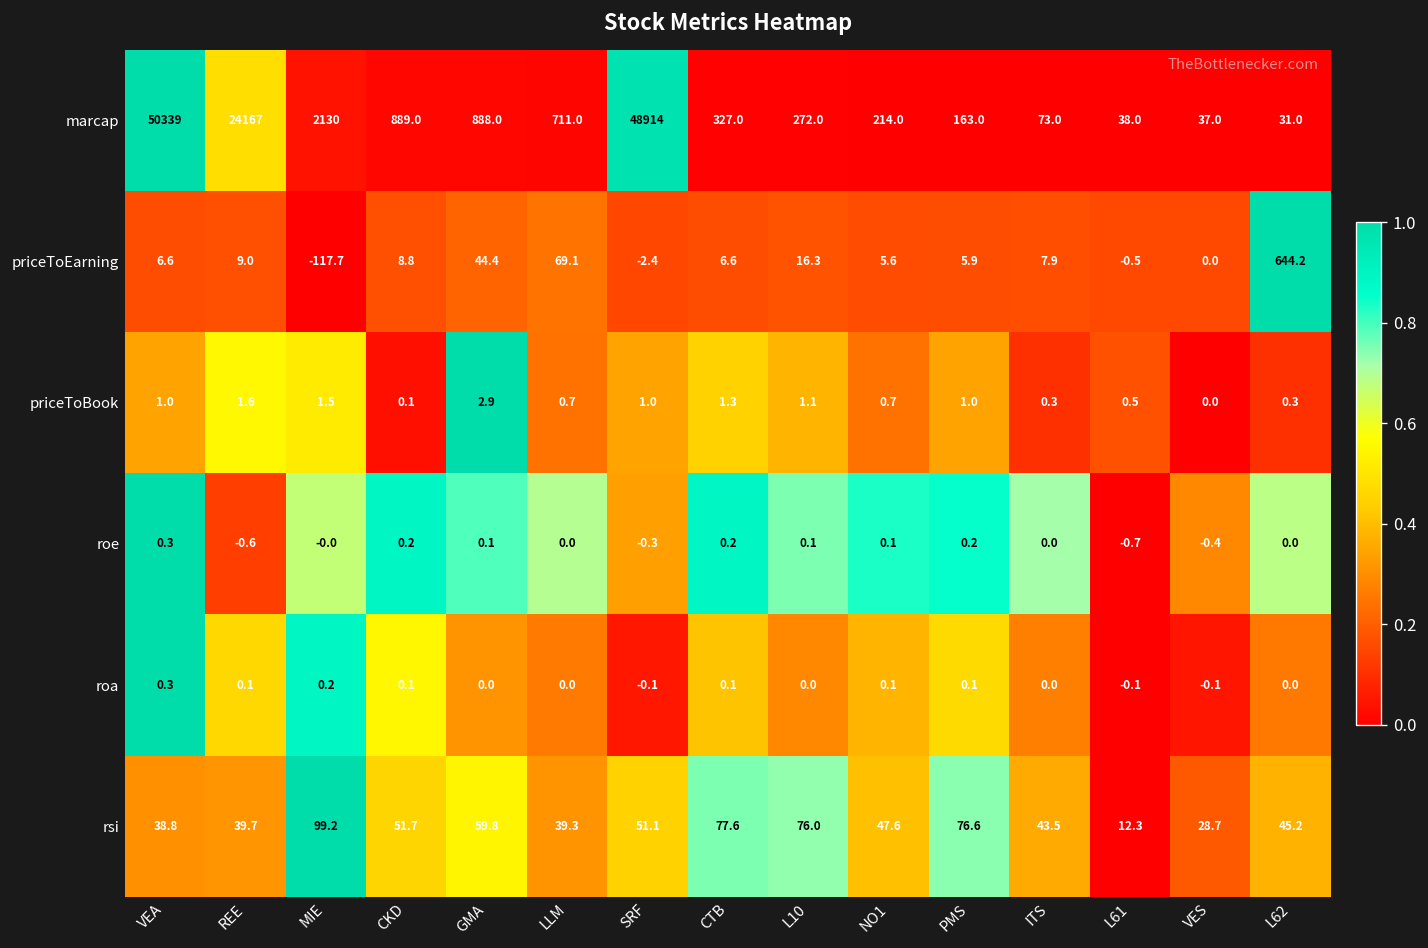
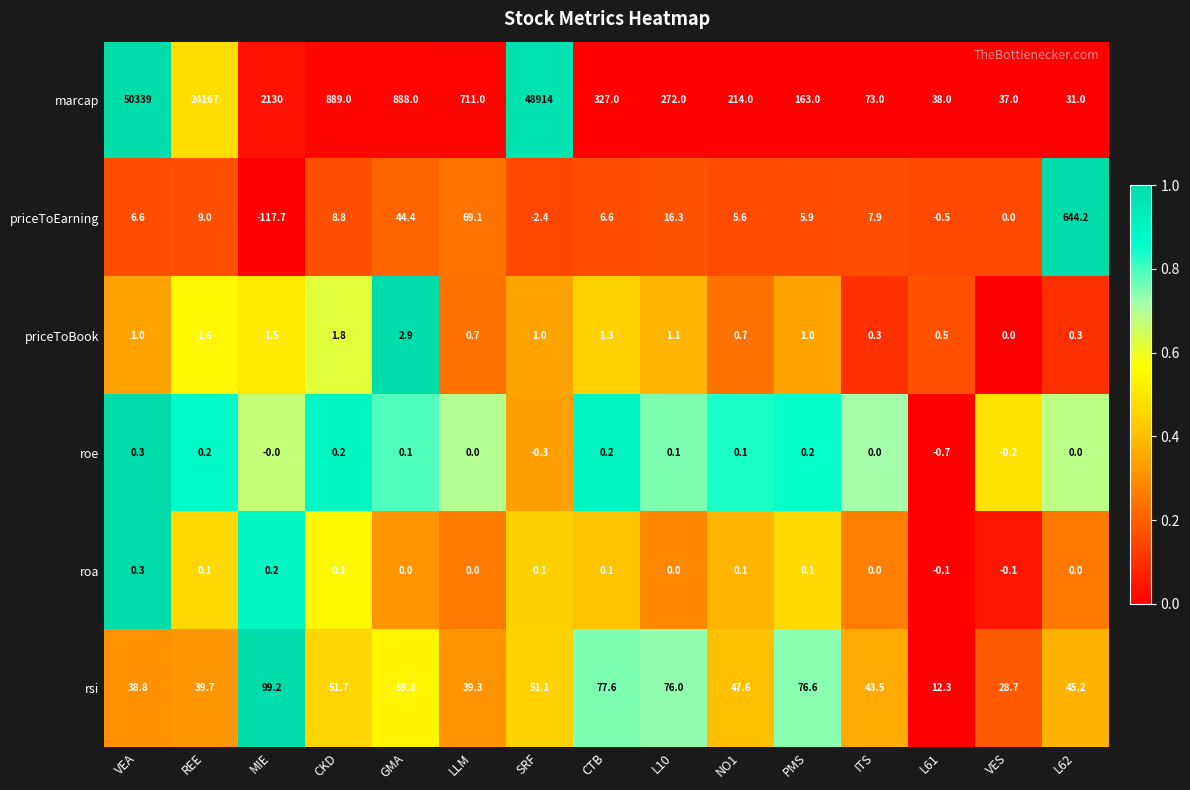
priceToBook, CKD: 0.1 -> 1.8
roe, REE: -0.6 -> 0.2
roe, VES: -0.4 -> -0.2
roa, SRF: -0.1 -> 0.1
